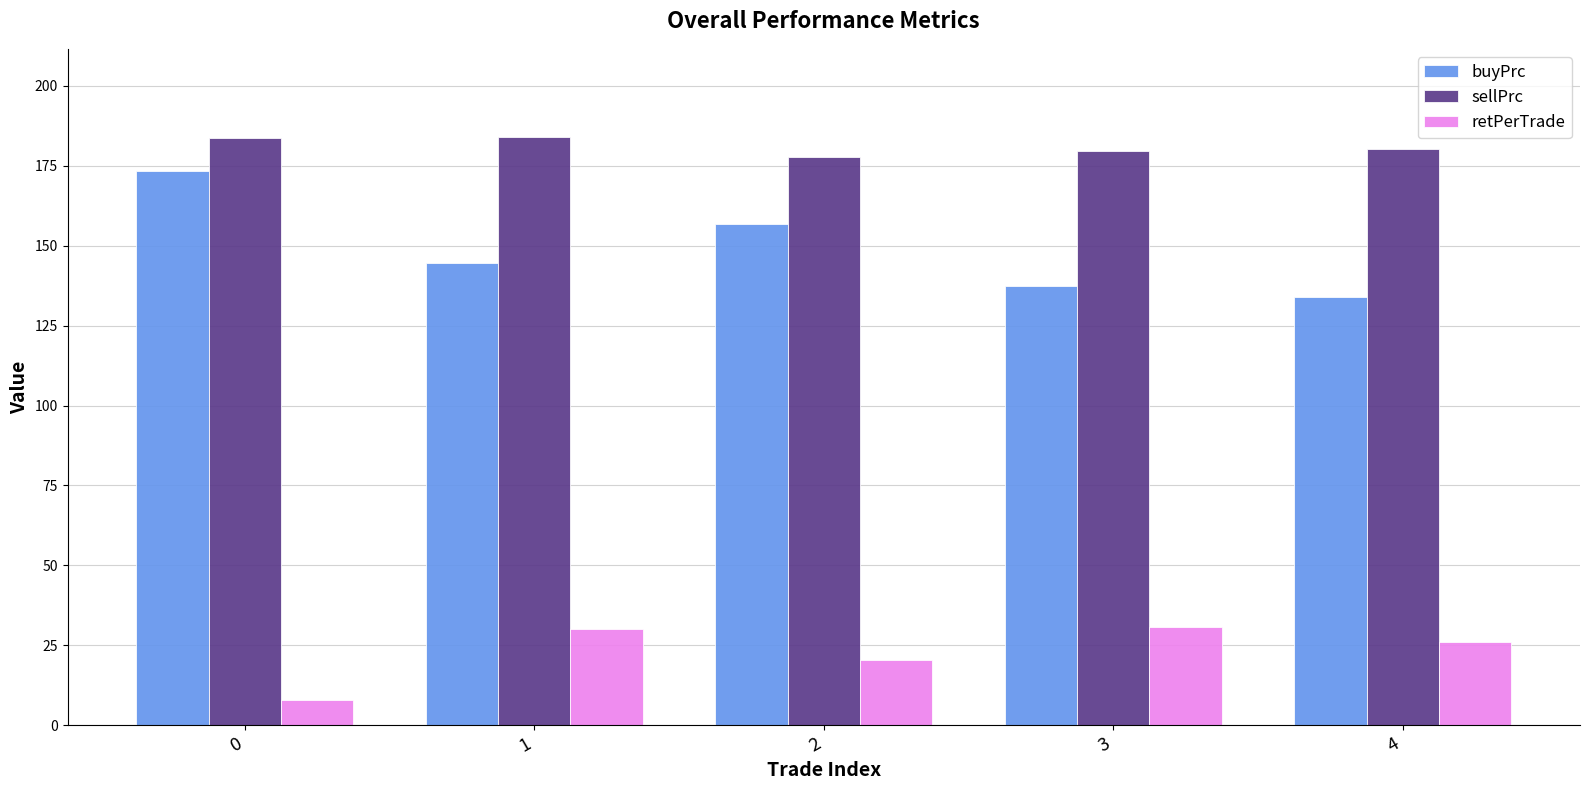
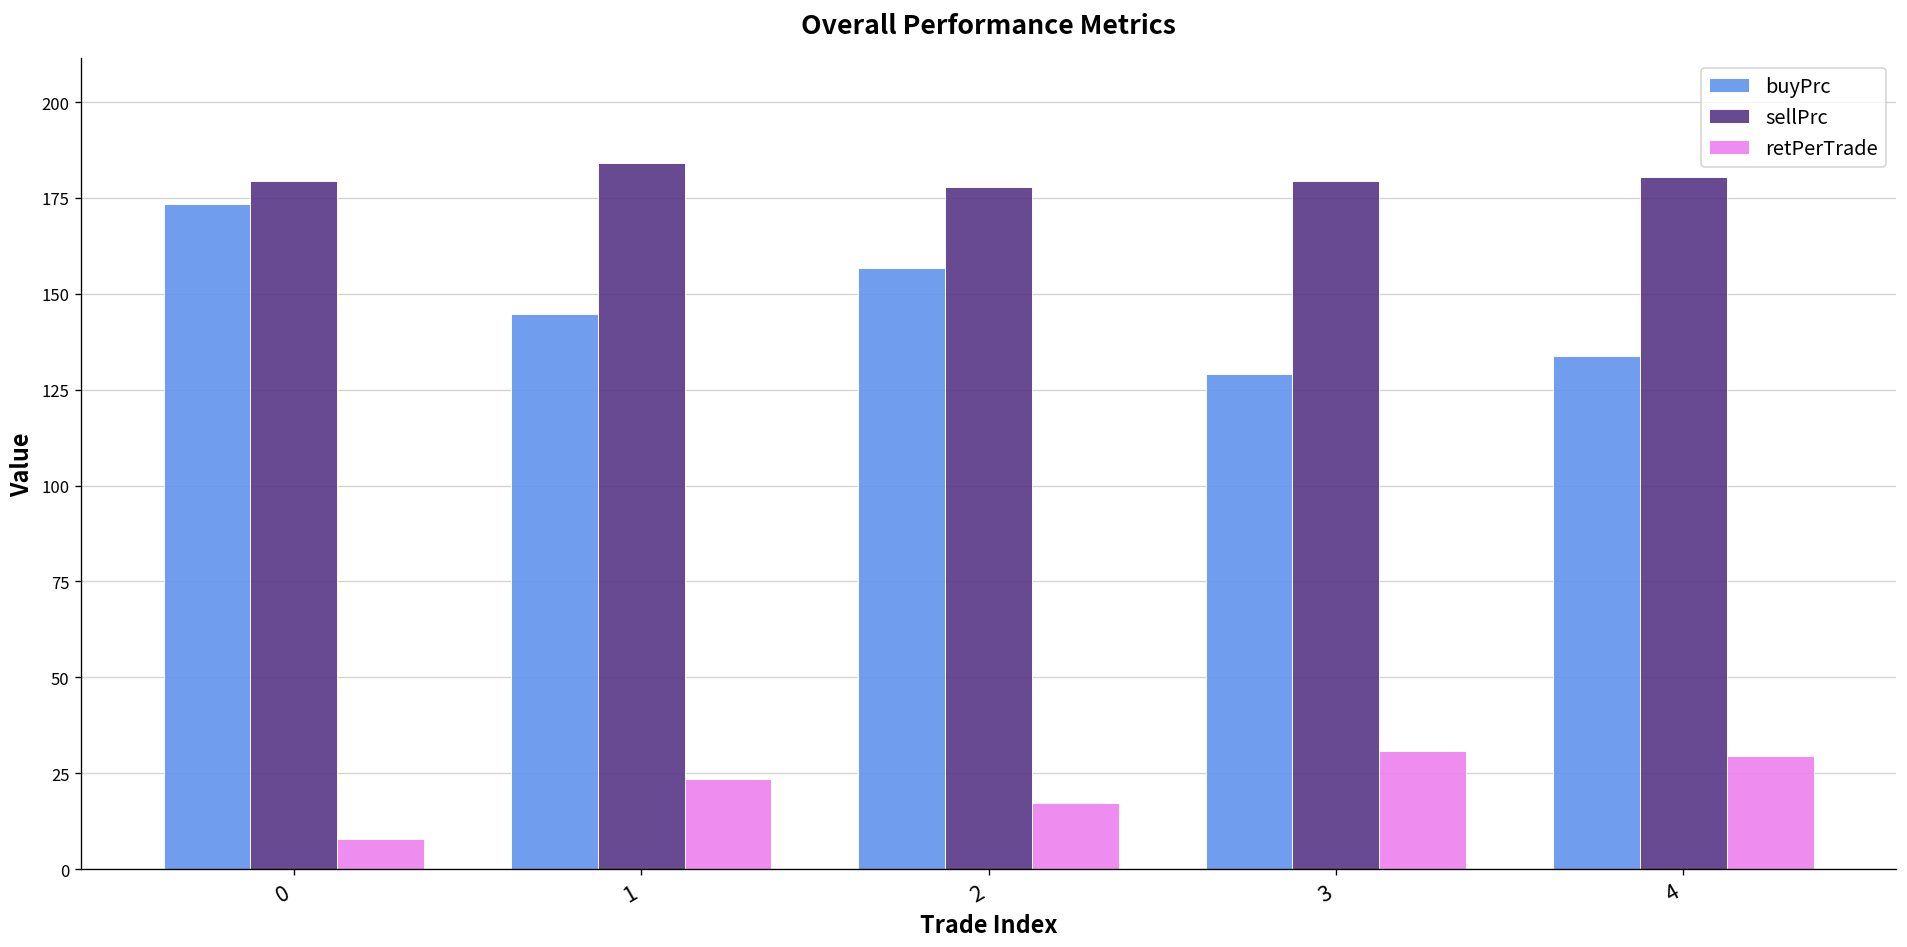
sellPrc, 0: 184 -> 179
retPerTrade, 1: 30 -> 23
retPerTrade, 2: 20 -> 17
buyPrc, 3: 137 -> 129
retPerTrade, 4: 26 -> 30
